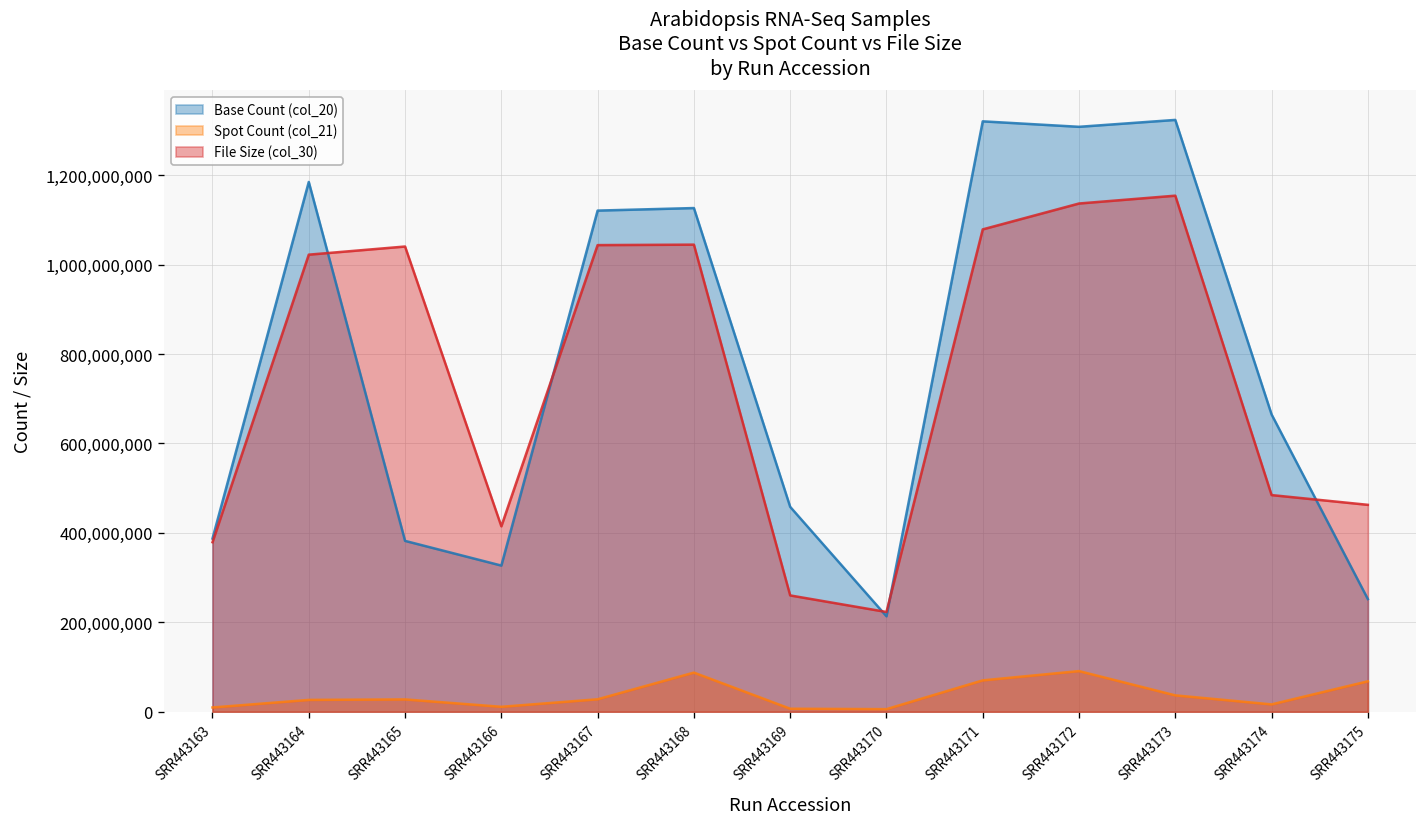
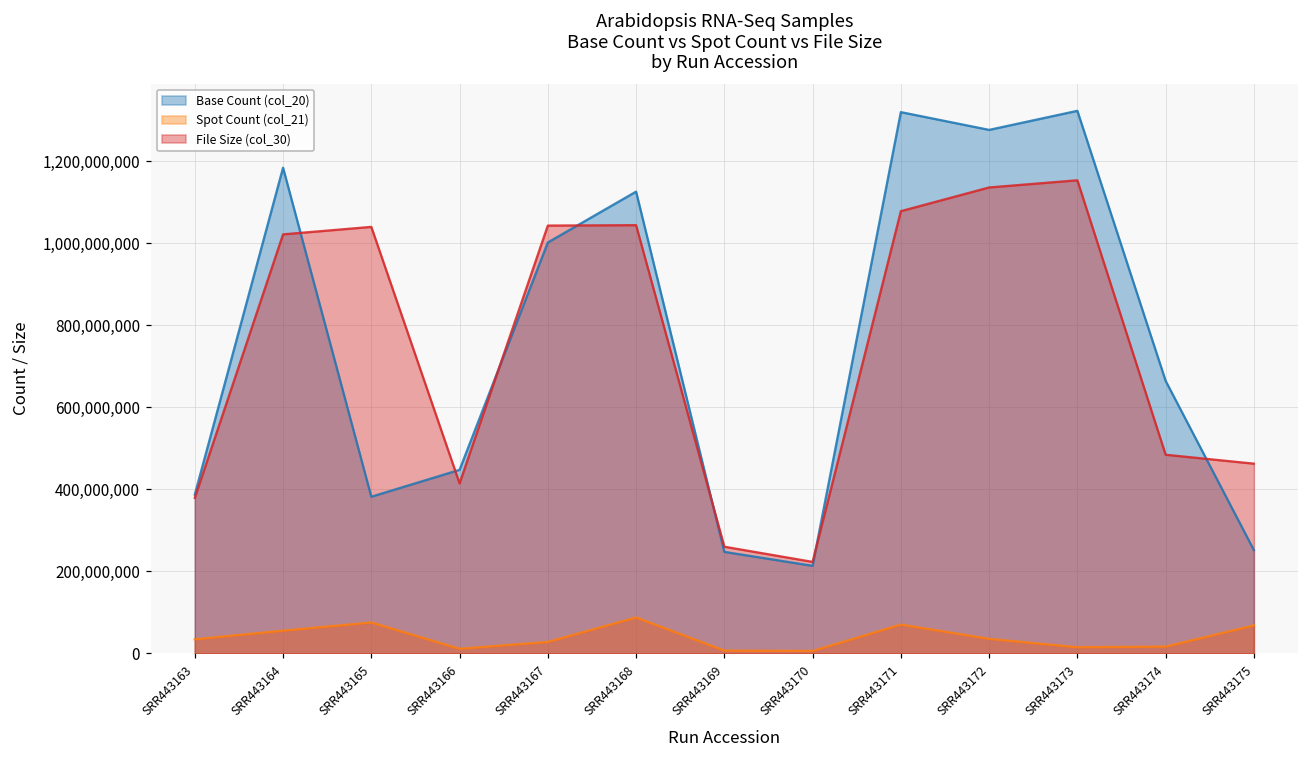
Spot Count (col_21), SRR443163: 10,000,000 -> 30,000,000
Spot Count (col_21), SRR443164: 30,000,000 -> 60,000,000
Spot Count (col_21), SRR443165: 30,000,000 -> 80,000,000
Base Count (col_20), SRR443166: 330,000,000 -> 450,000,000
Base Count (col_20), SRR443167: 1,120,000,000 -> 1,000,000,000
Base Count (col_20), SRR443169: 460,000,000 -> 250,000,000
Base Count (col_20), SRR443172: 1,310,000,000 -> 1,280,000,000
Spot Count (col_21), SRR443172: 90,000,000 -> 40,000,000
Spot Count (col_21), SRR443173: 40,000,000 -> 20,000,000
